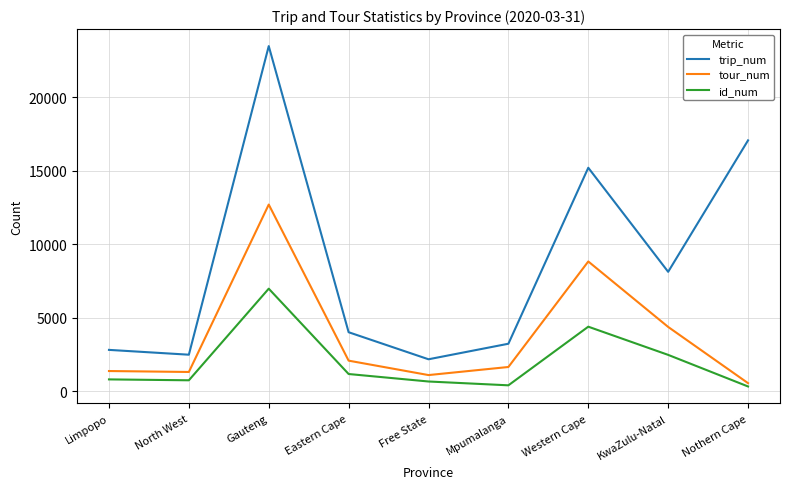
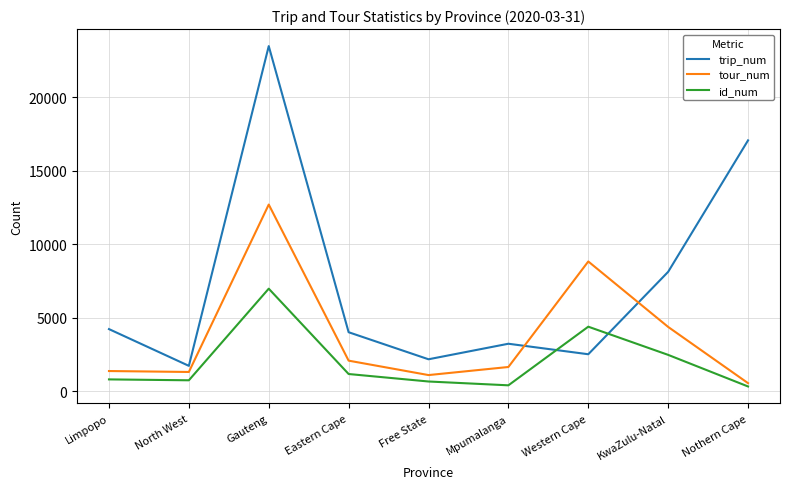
trip_num, Limpopo: 2800 -> 4200
trip_num, North West: 2500 -> 1700
trip_num, Western Cape: 15200 -> 2500
